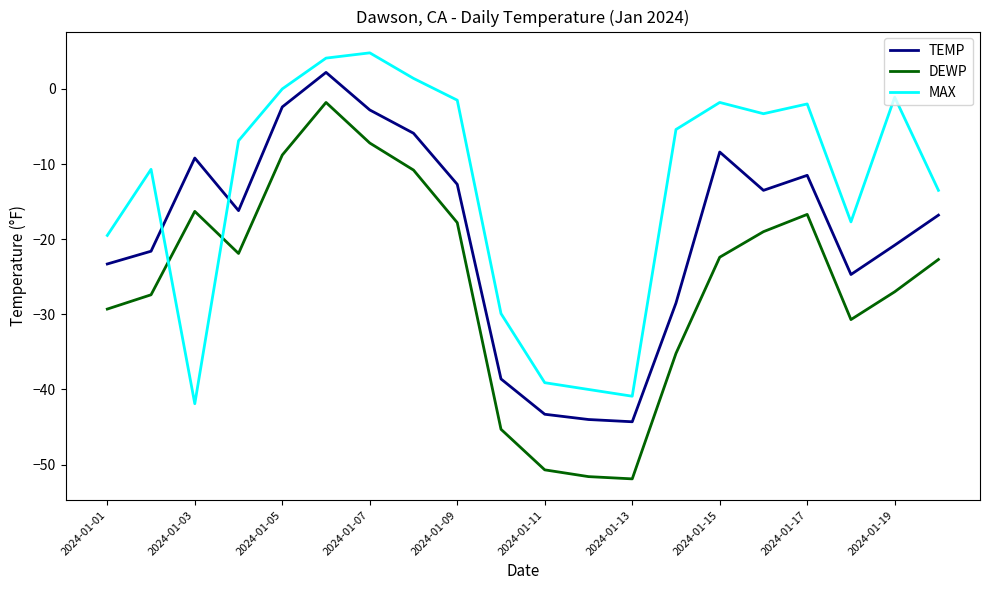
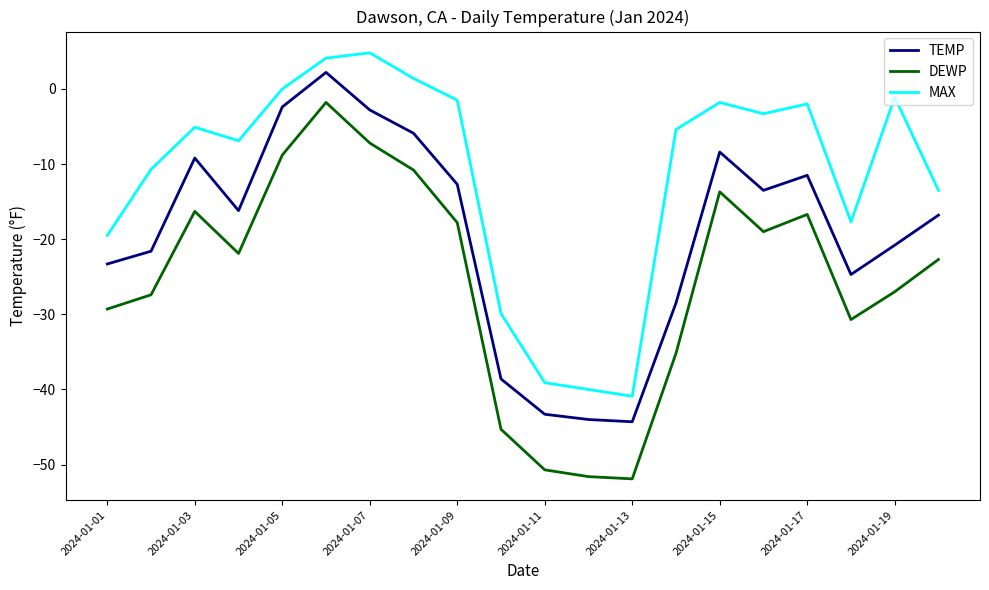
MAX, 2024-01-03: -42 -> -5
DEWP, 2024-01-15: -22 -> -14
